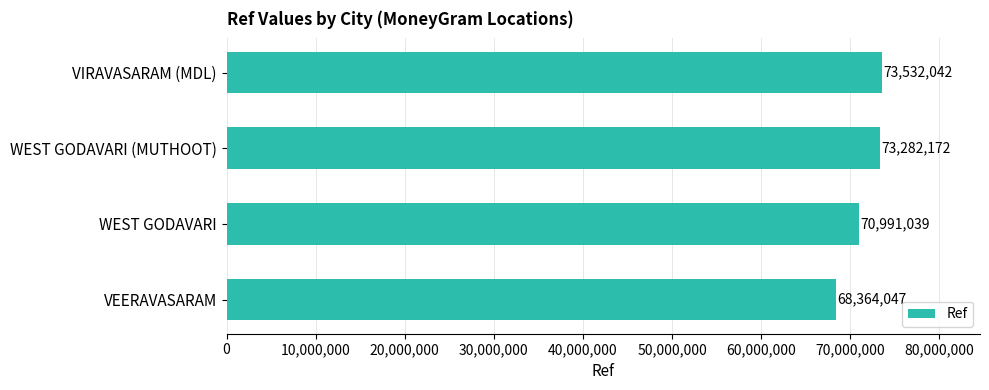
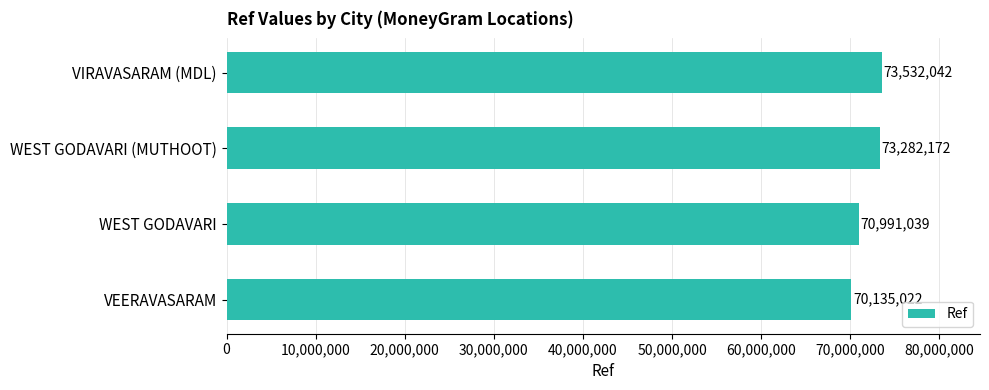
VEERAVASARAM: 68,364,047 -> 70,135,022
